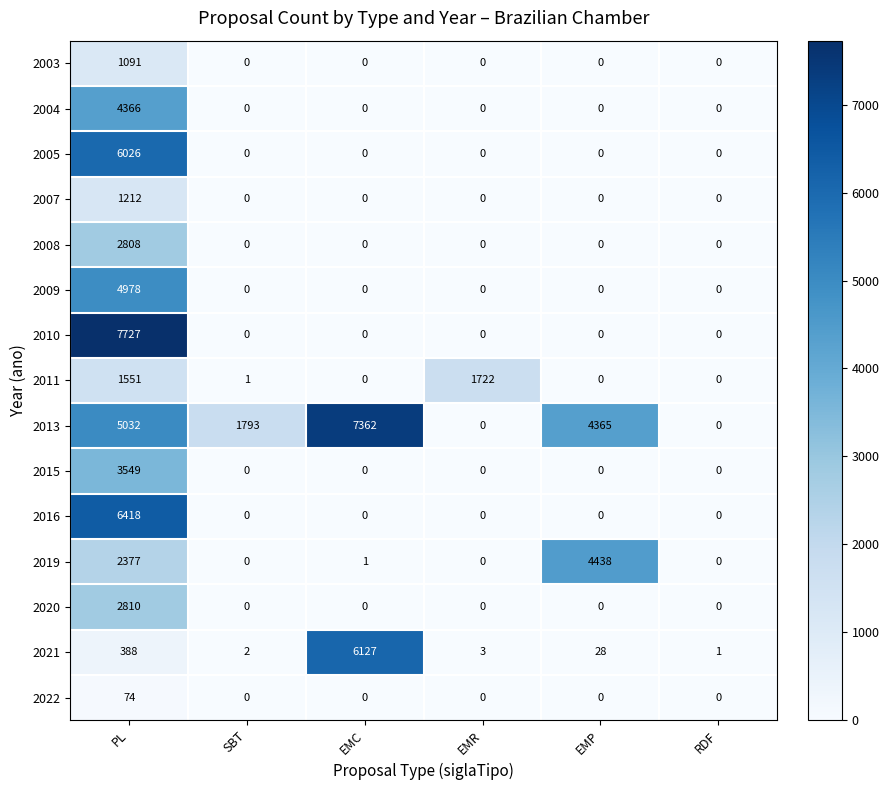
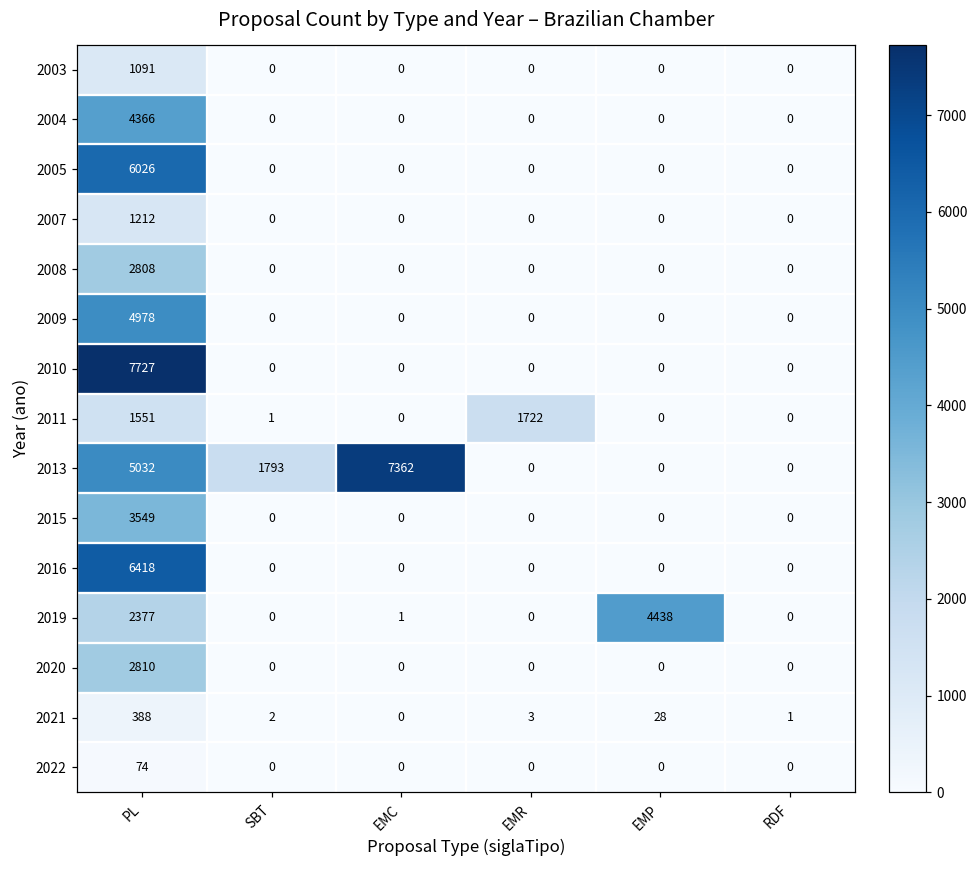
2013, EMP: 4365 -> 0
2021, EMC: 6127 -> 0
